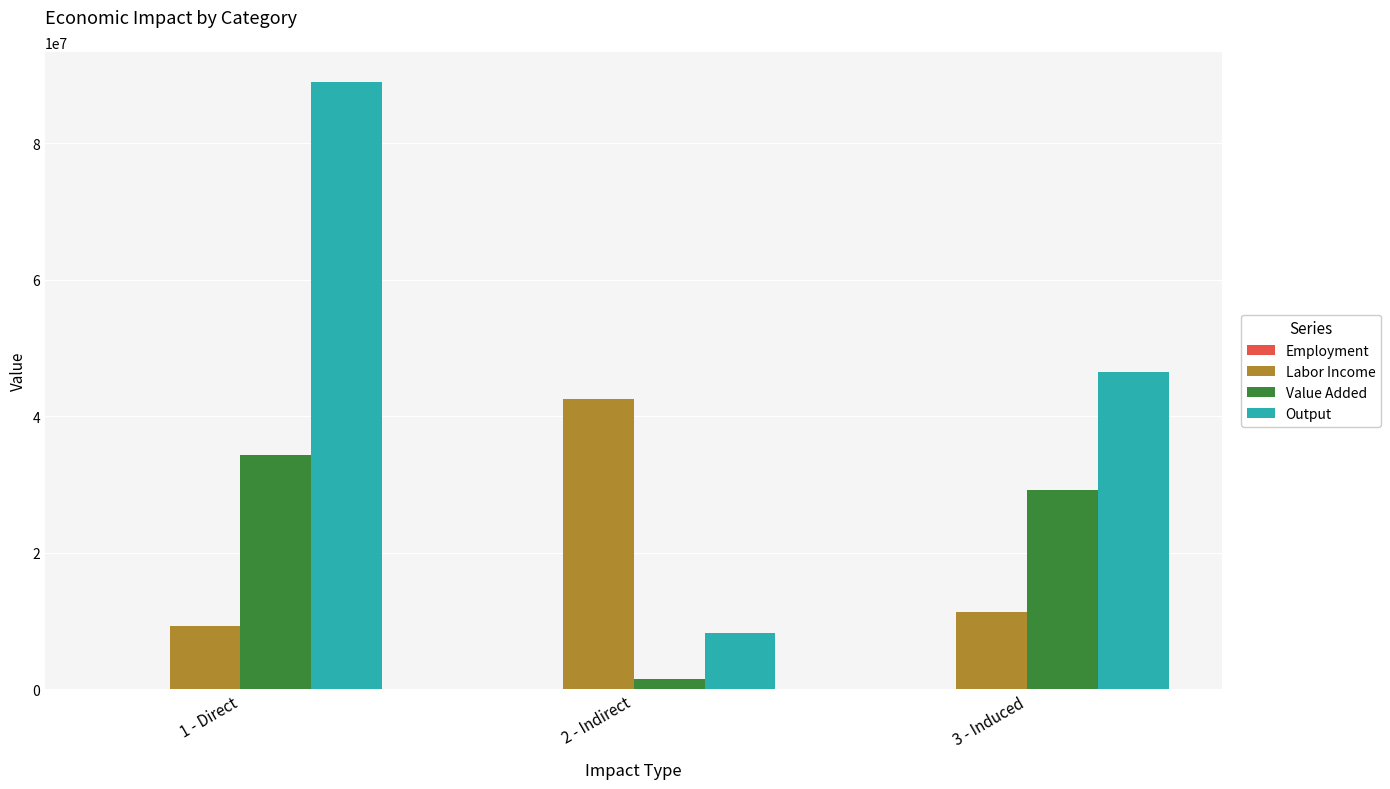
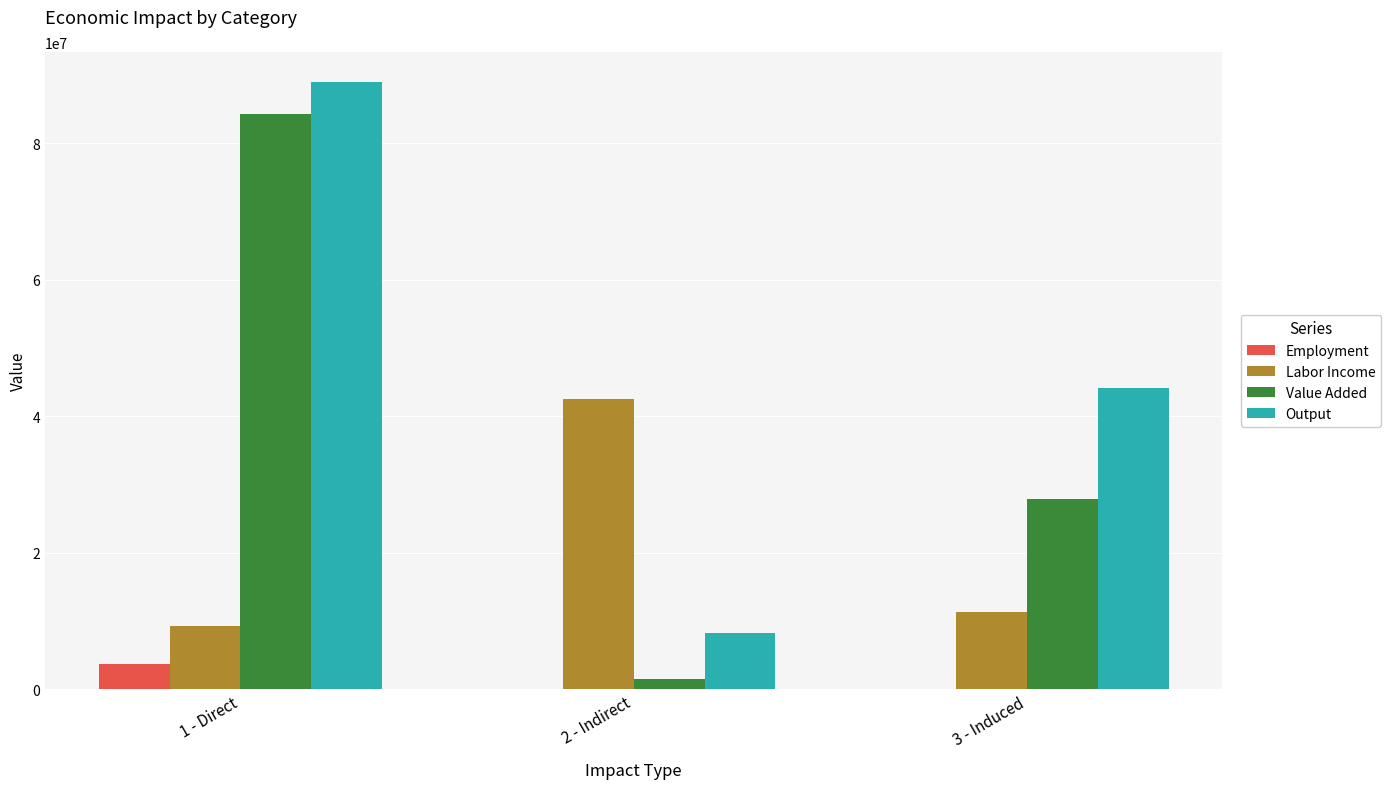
Employment, 1 - Direct: 0 -> 4000000
Value Added, 1 - Direct: 34000000 -> 84000000
Value Added, 3 - Induced: 29000000 -> 28000000
Output, 3 - Induced: 46000000 -> 44000000
